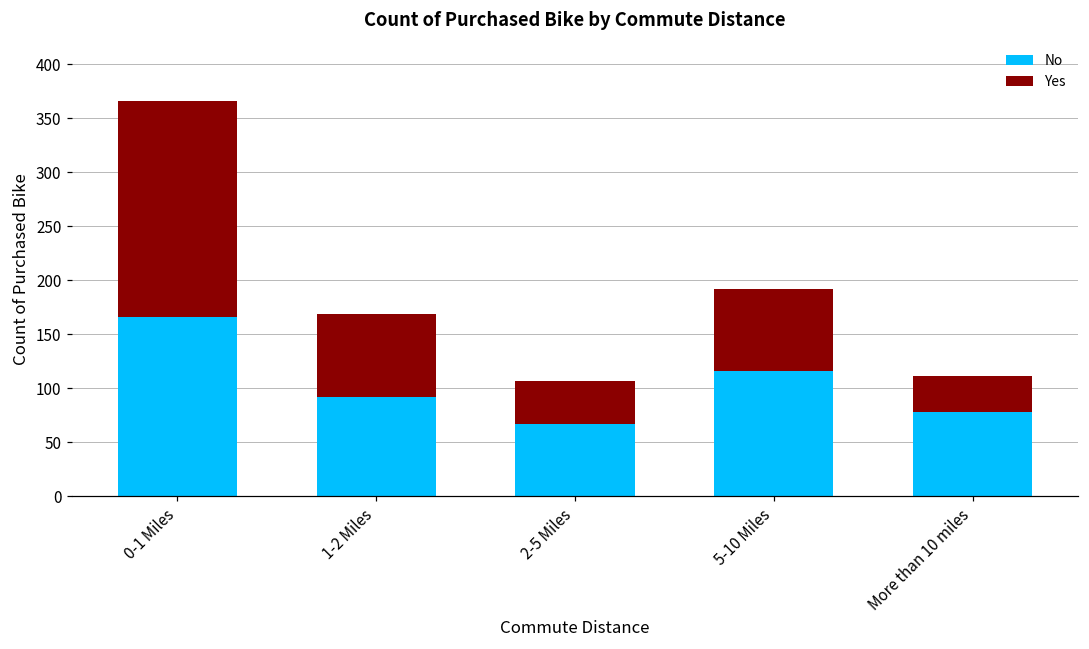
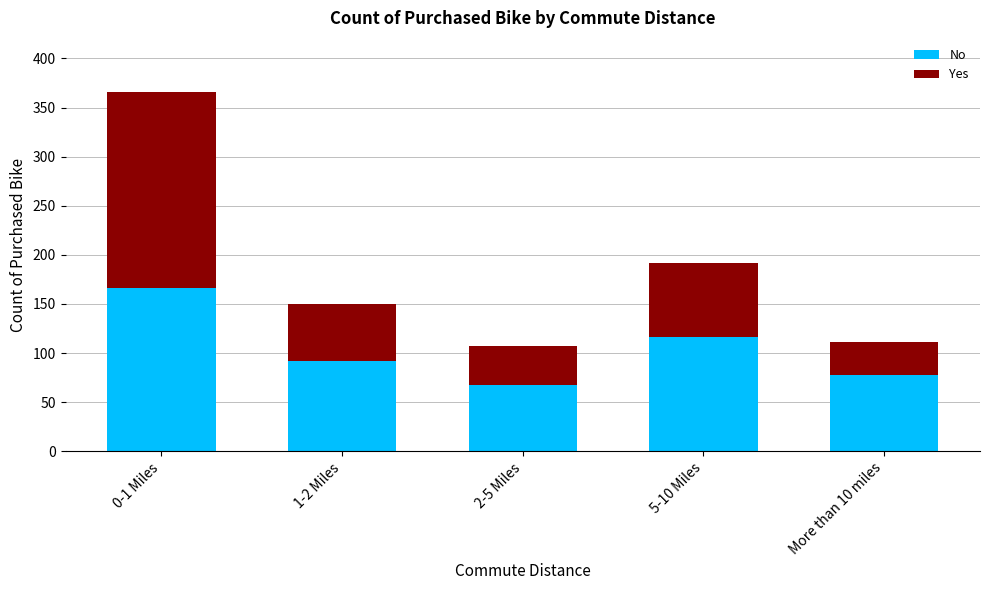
Yes, 1-2 Miles: 80 -> 60
